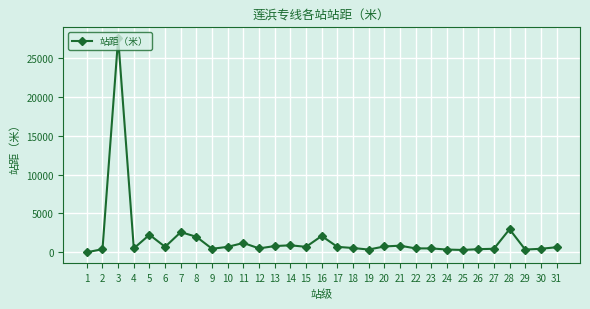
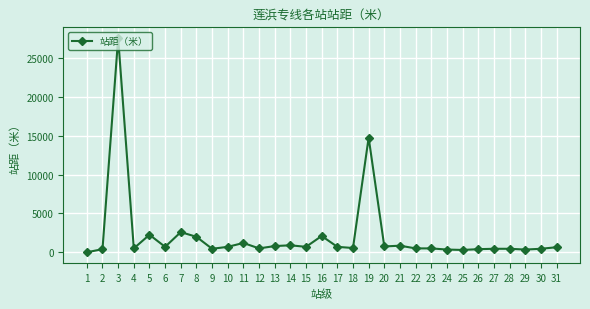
19: 0 -> 15000
28: 3000 -> 0
